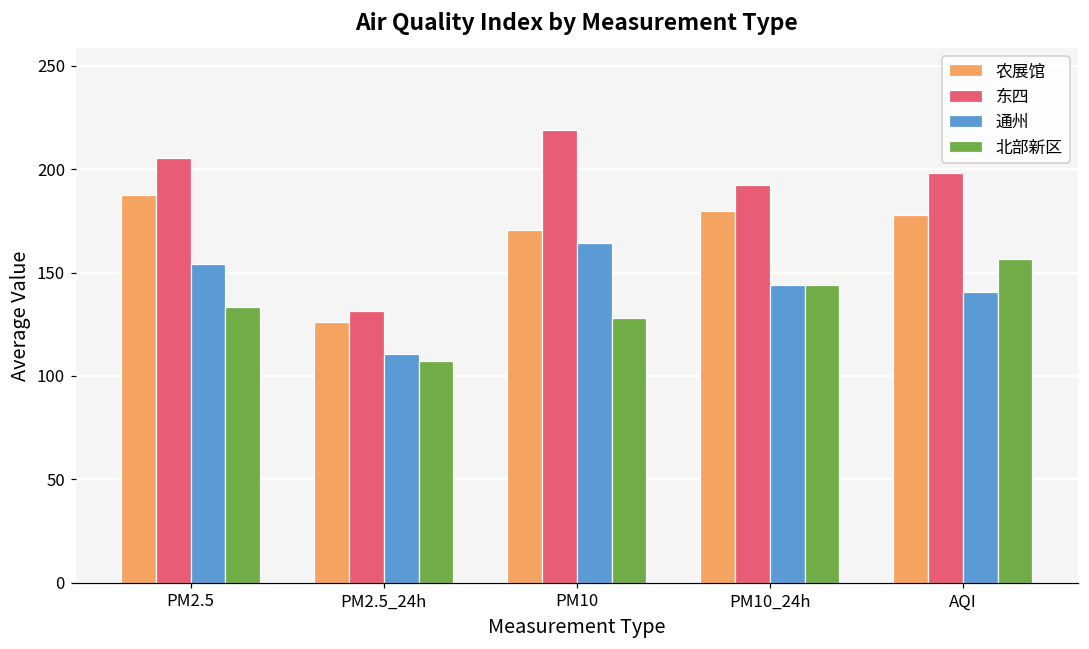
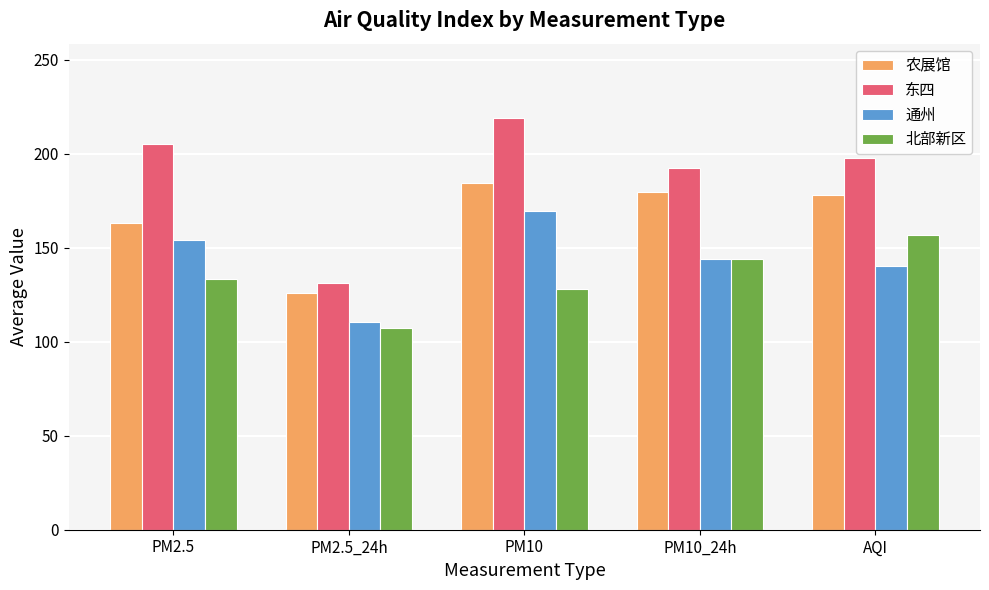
农展馆, PM2.5: 188 -> 163
农展馆, PM10: 171 -> 185
通州, PM10: 165 -> 170
